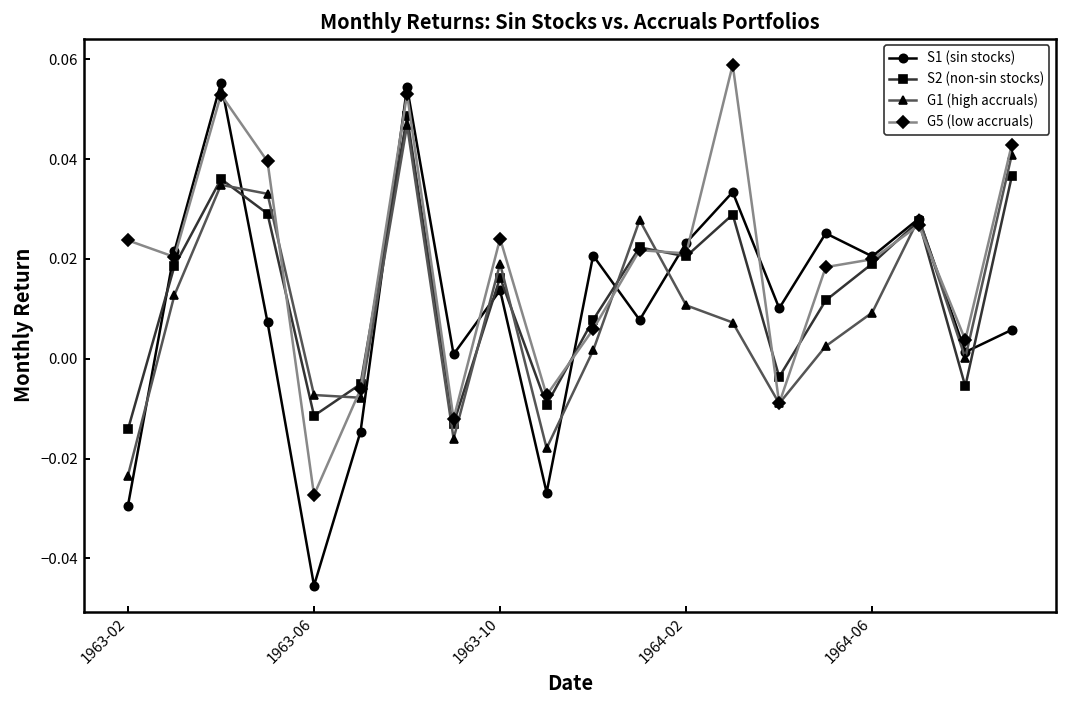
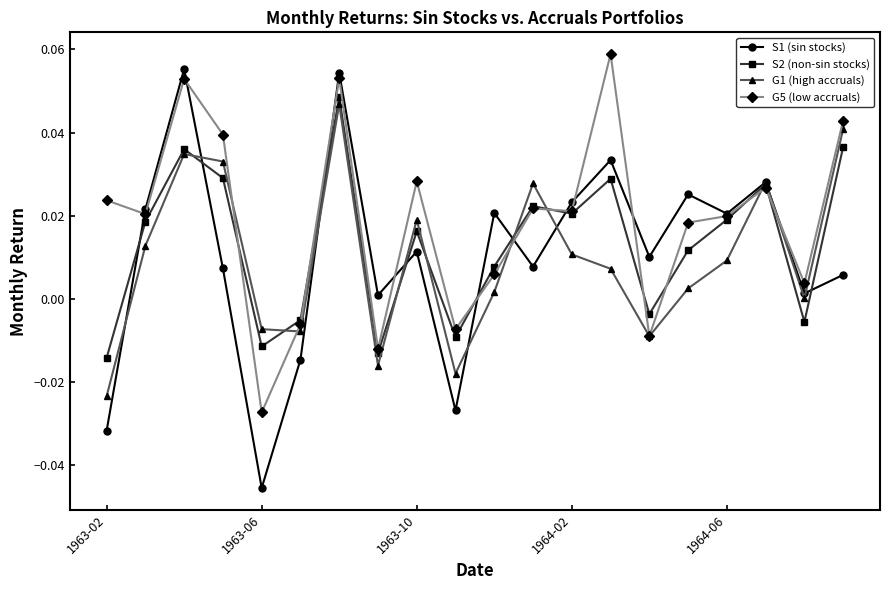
S1 (sin stocks), 1963-02: -0.029 -> -0.032
S1 (sin stocks), 1963-10: 0.014 -> 0.011
G5 (low accruals), 1963-10: 0.024 -> 0.028
